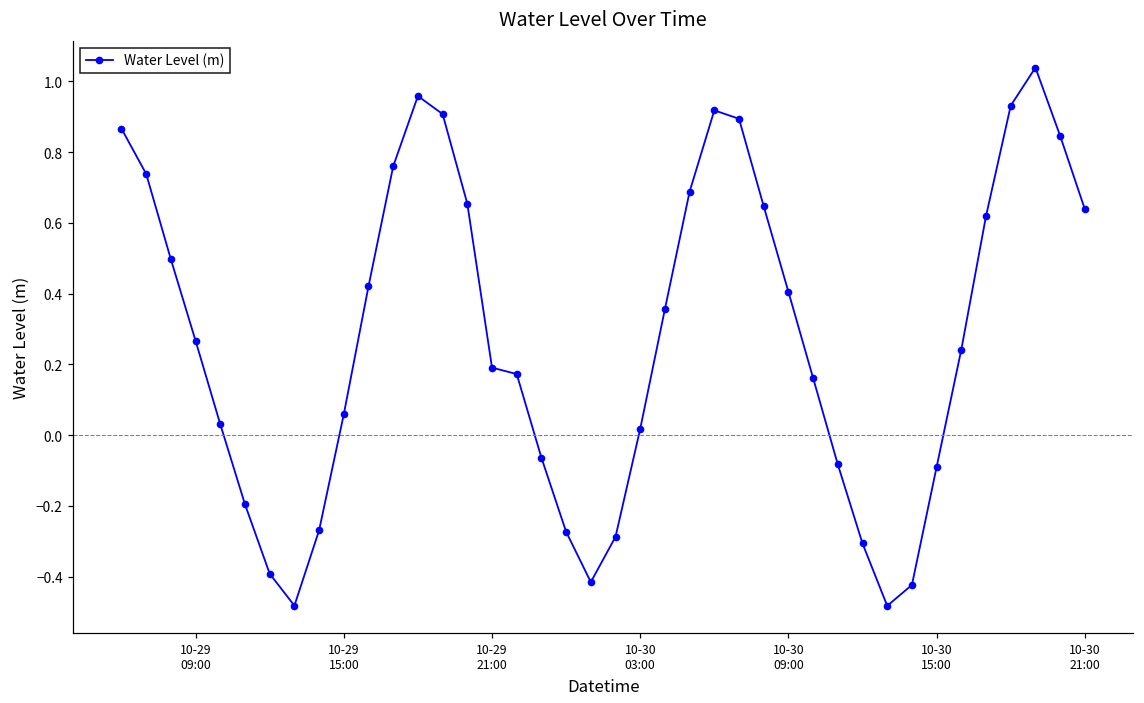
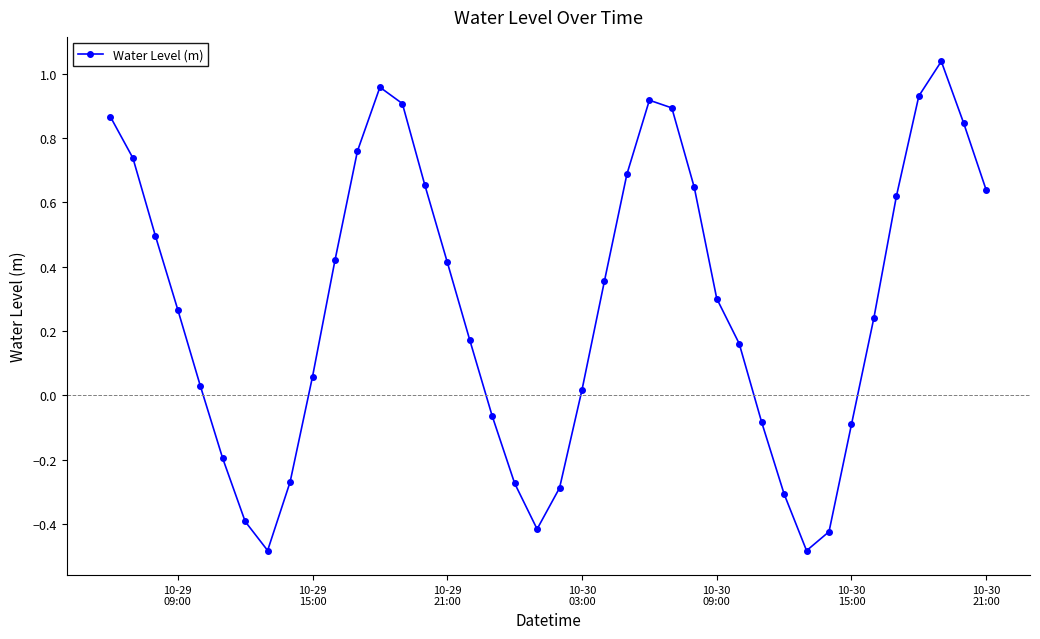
10-29 21:00: 0.19 -> 0.41
10-30 09:00: 0.40 -> 0.30
